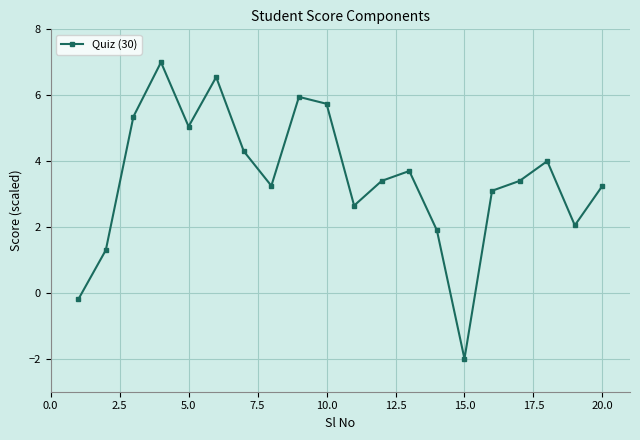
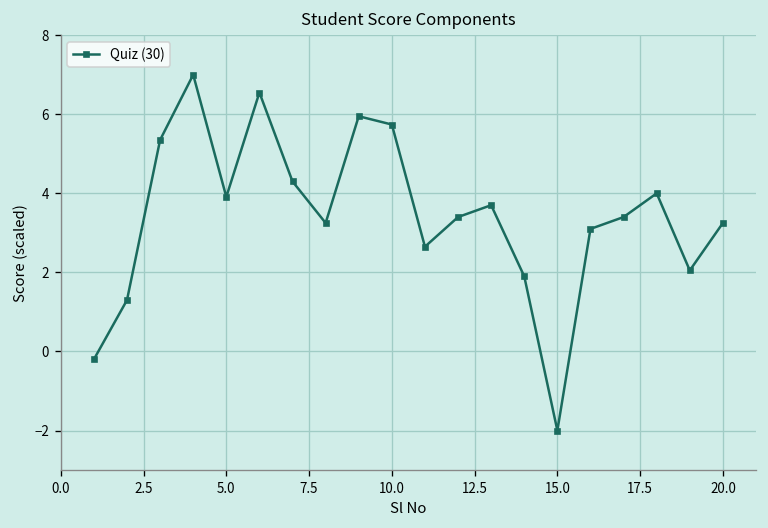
5.0: 5.1 -> 3.9
